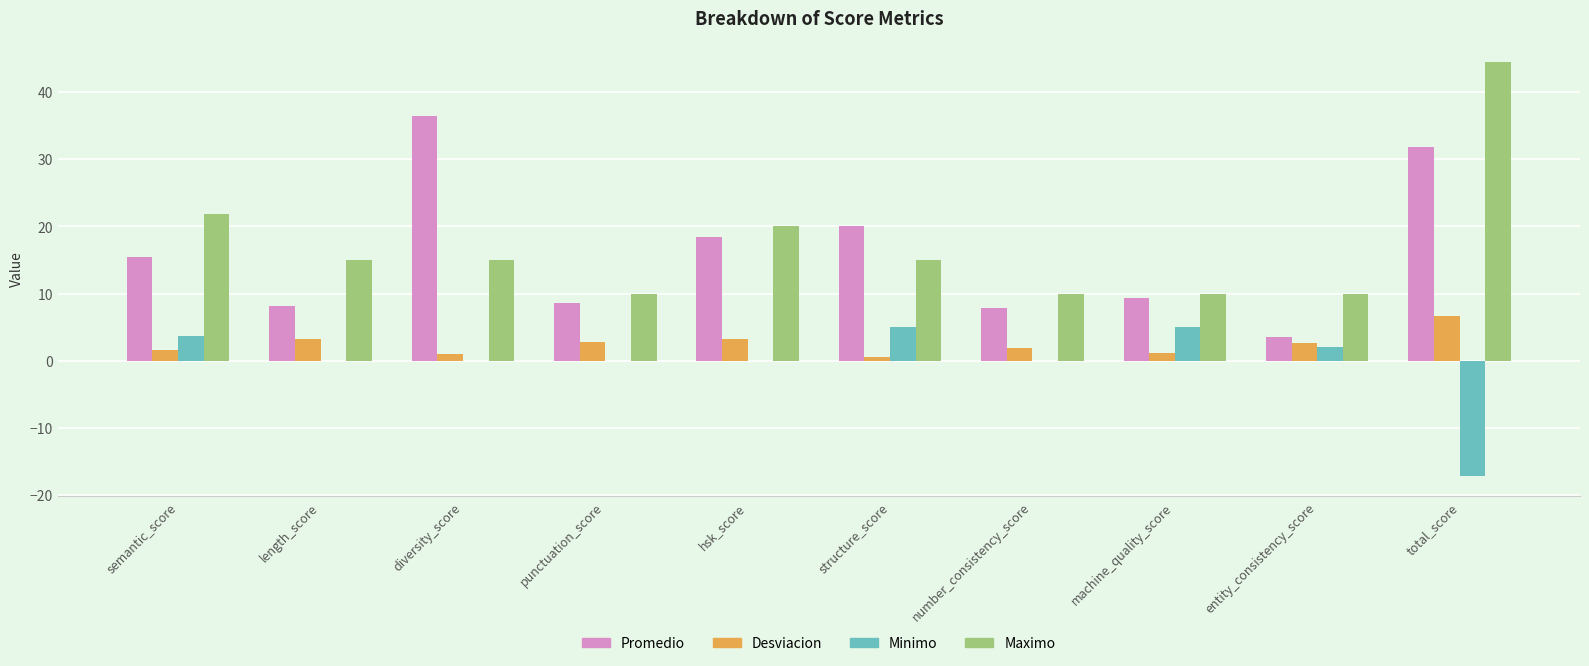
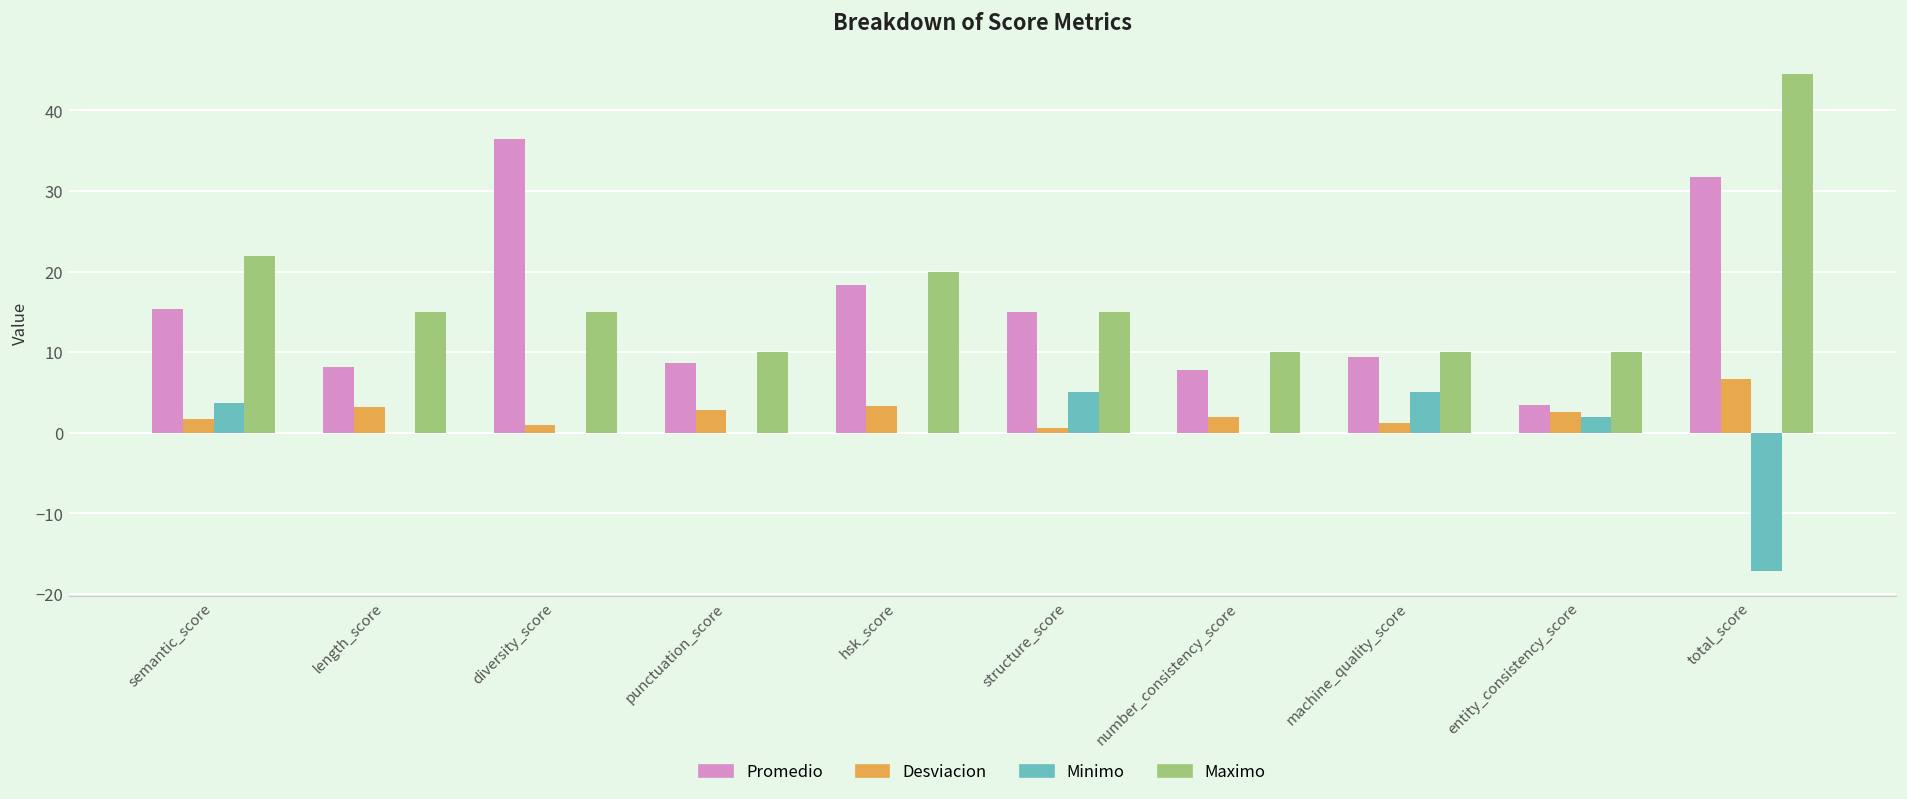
Promedio, structure_score: 20 -> 15
